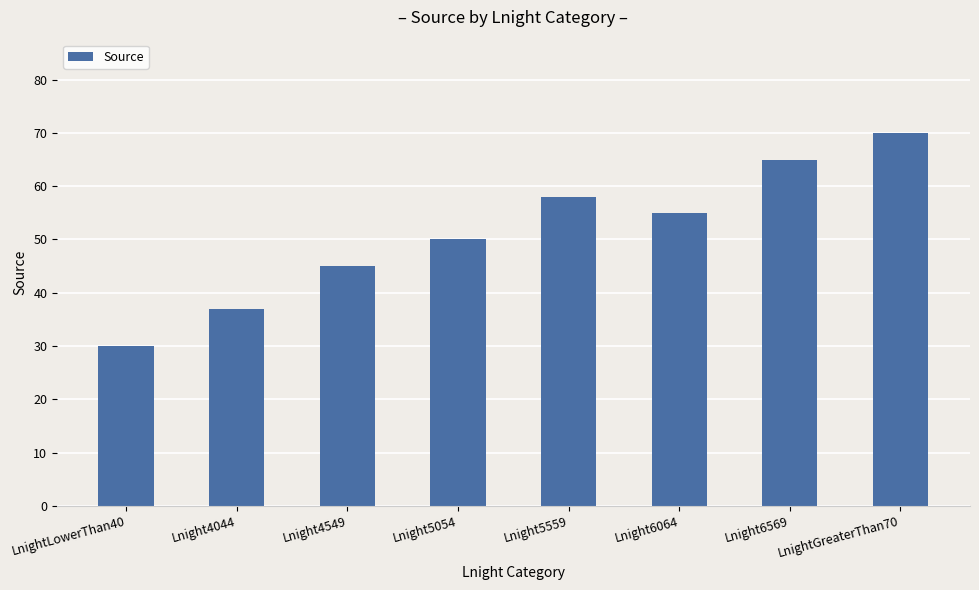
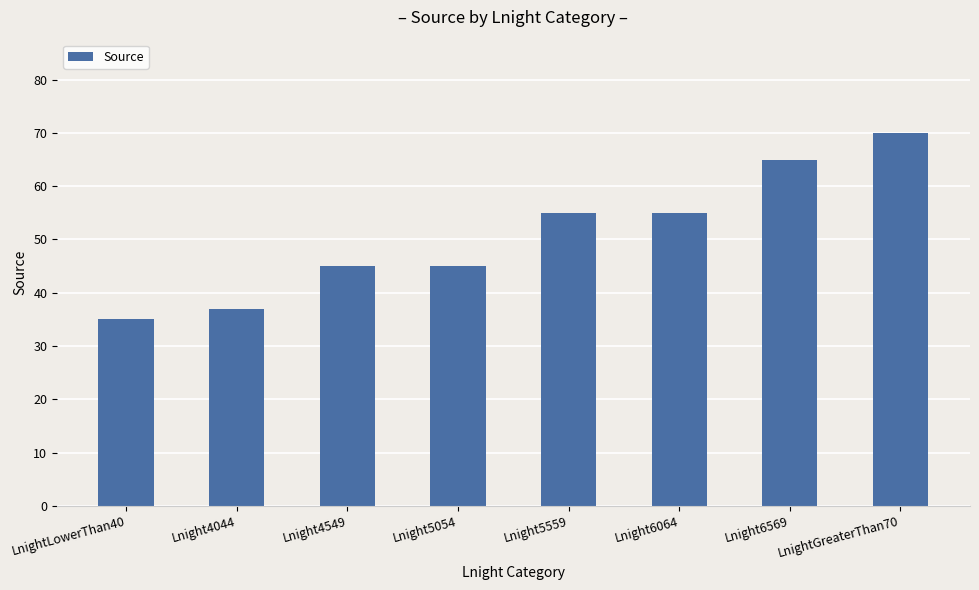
LnightLowerThan40: 30 -> 35
Lnight5054: 50 -> 45
Lnight5559: 58 -> 55
